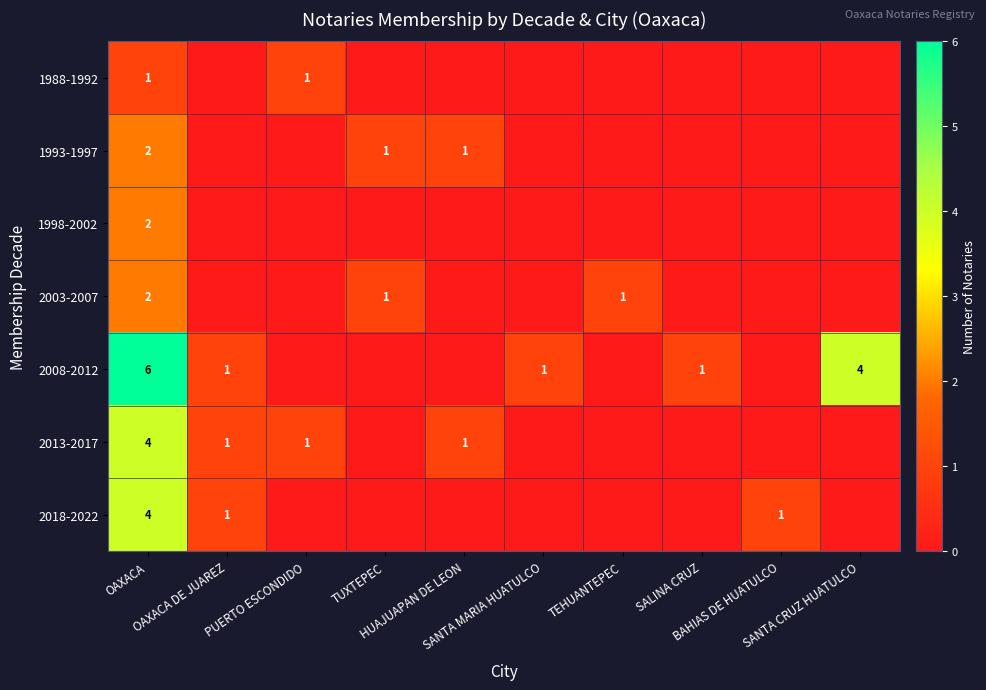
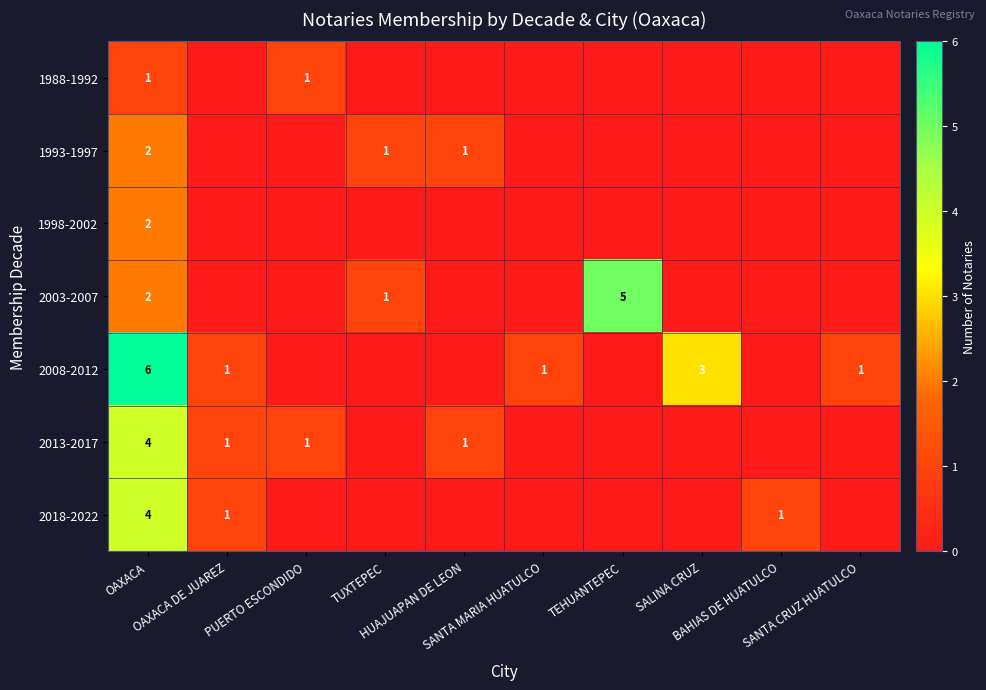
2003-2007, TEHUANTEPEC: 1 -> 5
2008-2012, SALINA CRUZ: 1 -> 3
2008-2012, SANTA CRUZ HUATULCO: 4 -> 1
